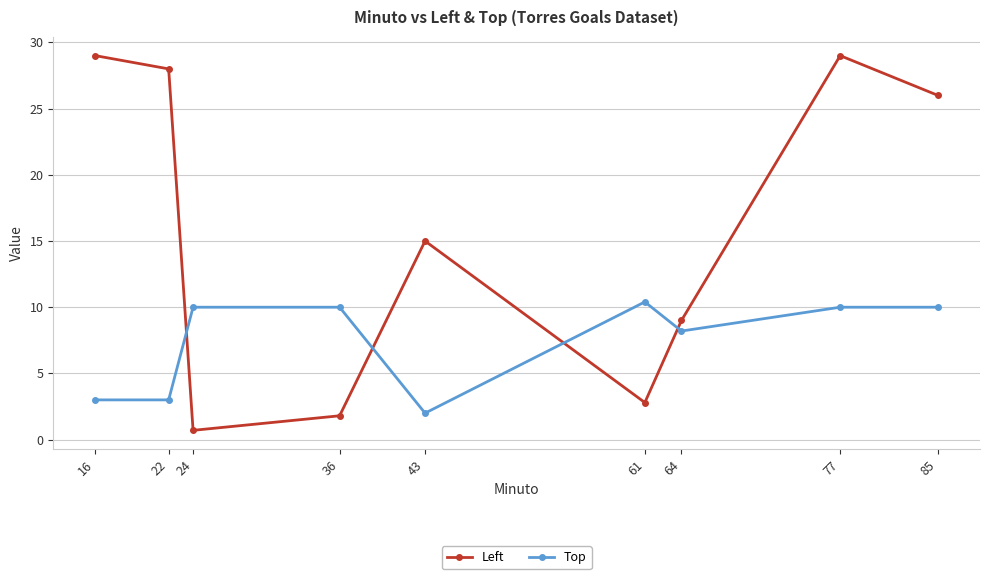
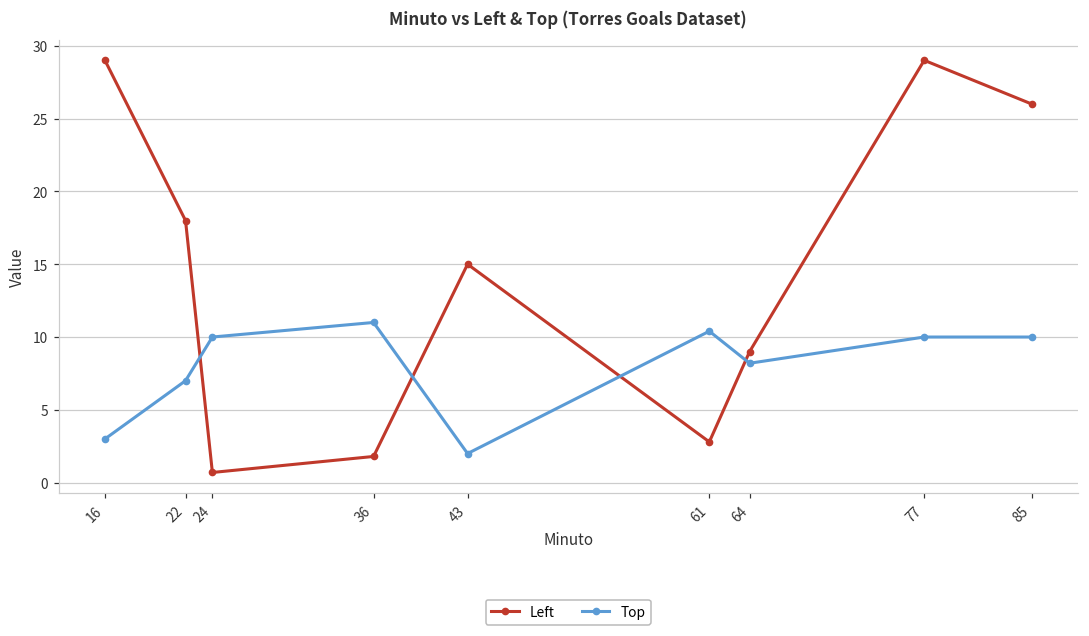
Left, 22: 28 -> 18
Top, 22: 3 -> 7
Top, 36: 10 -> 11
